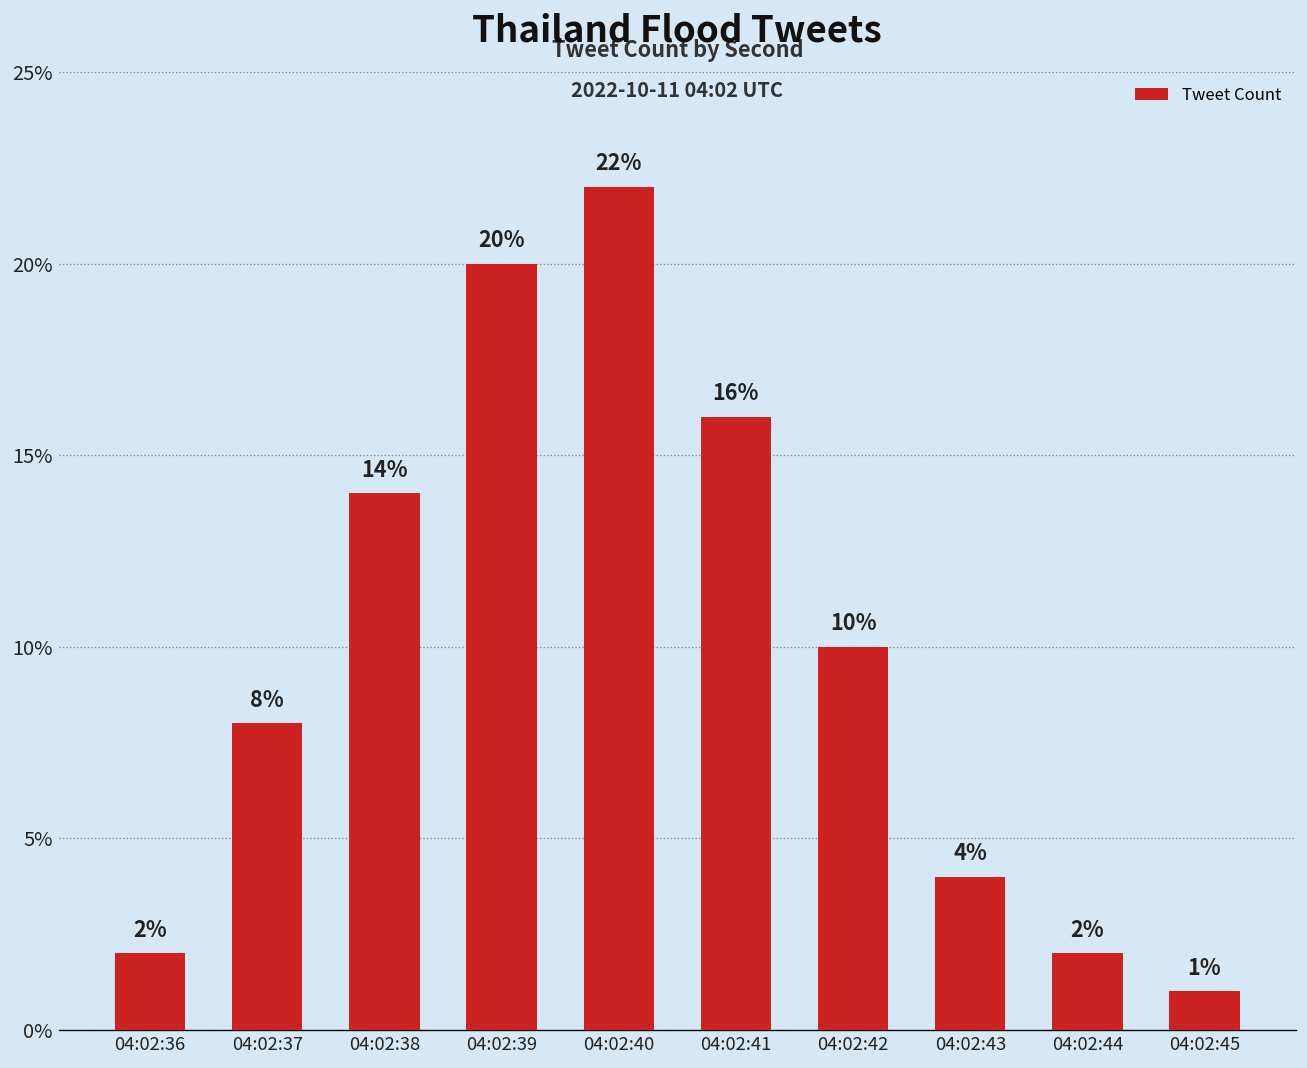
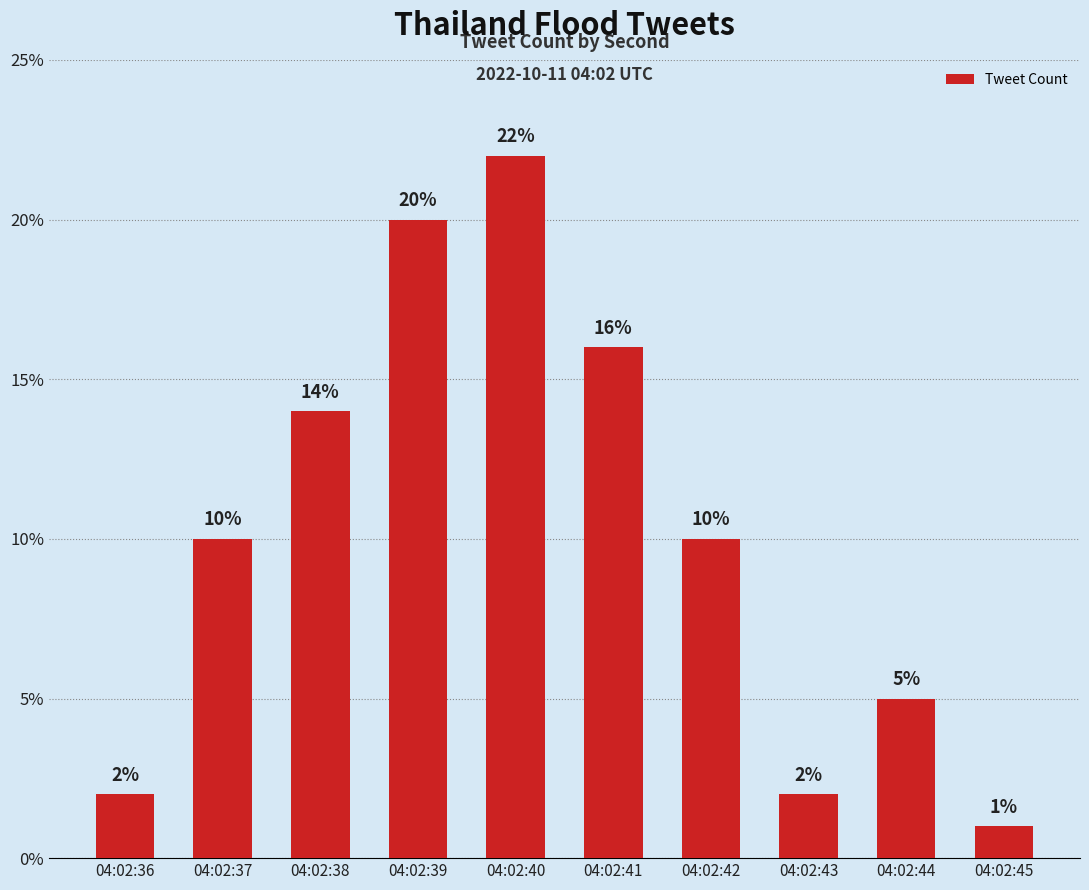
04:02:37: 8% -> 10%
04:02:43: 4% -> 2%
04:02:44: 2% -> 5%
